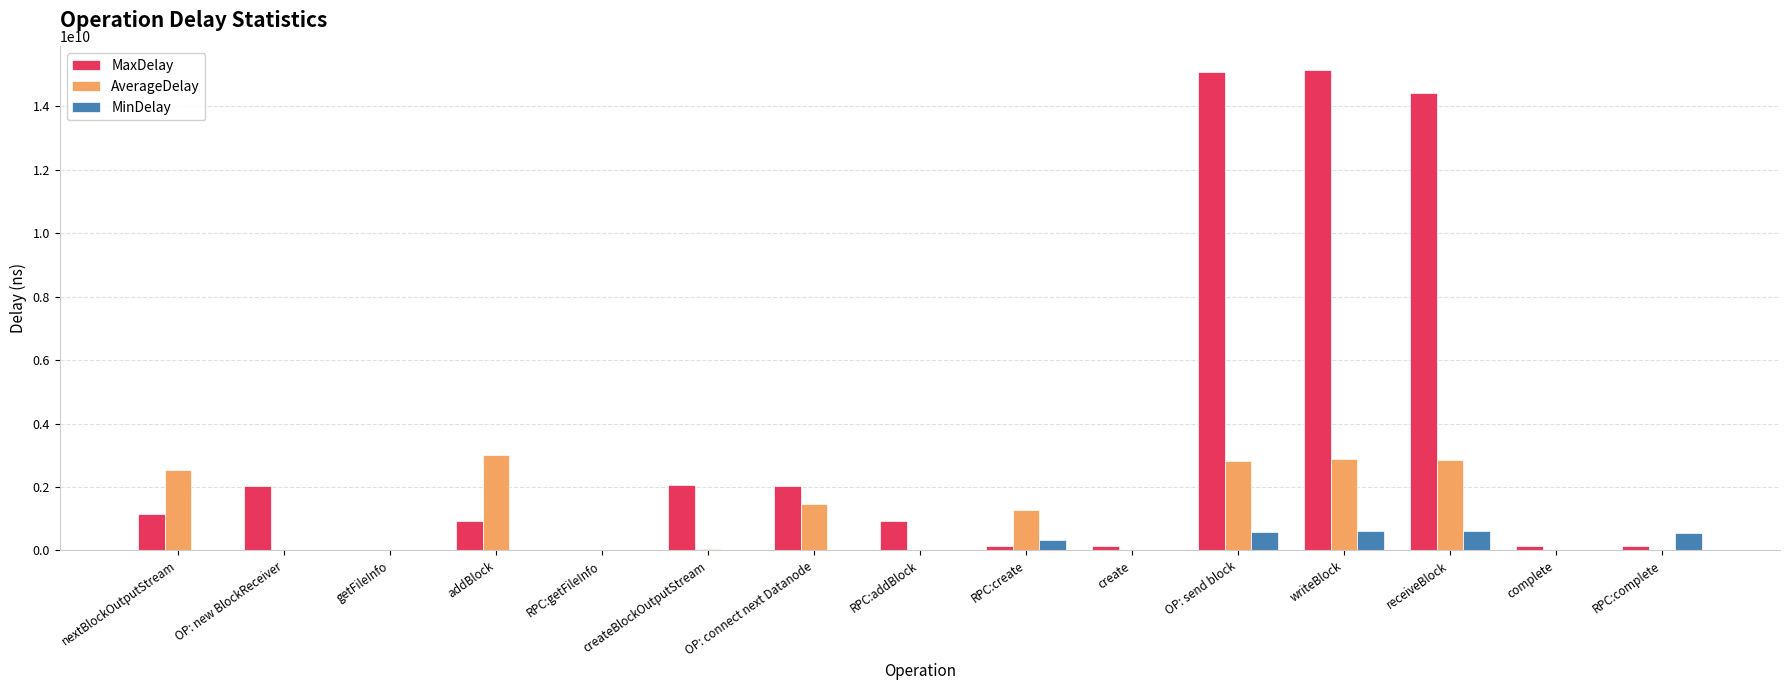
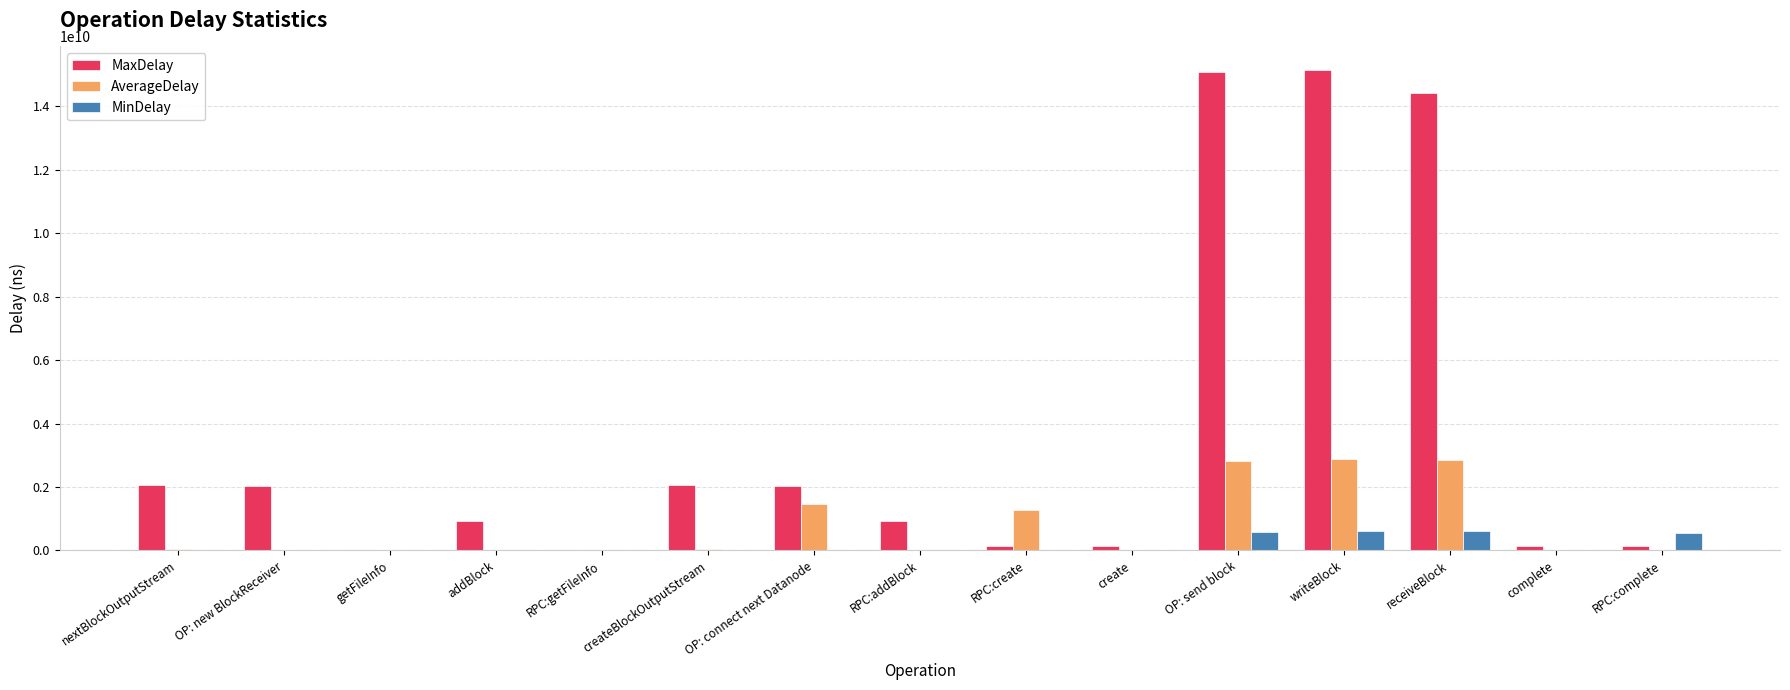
MaxDelay, nextBlockOutputStream: 1100000000 -> 2100000000
AverageDelay, nextBlockOutputStream: 2500000000 -> 0
AverageDelay, addBlock: 3000000000 -> 0
MinDelay, RPC:create: 300000000 -> 0
